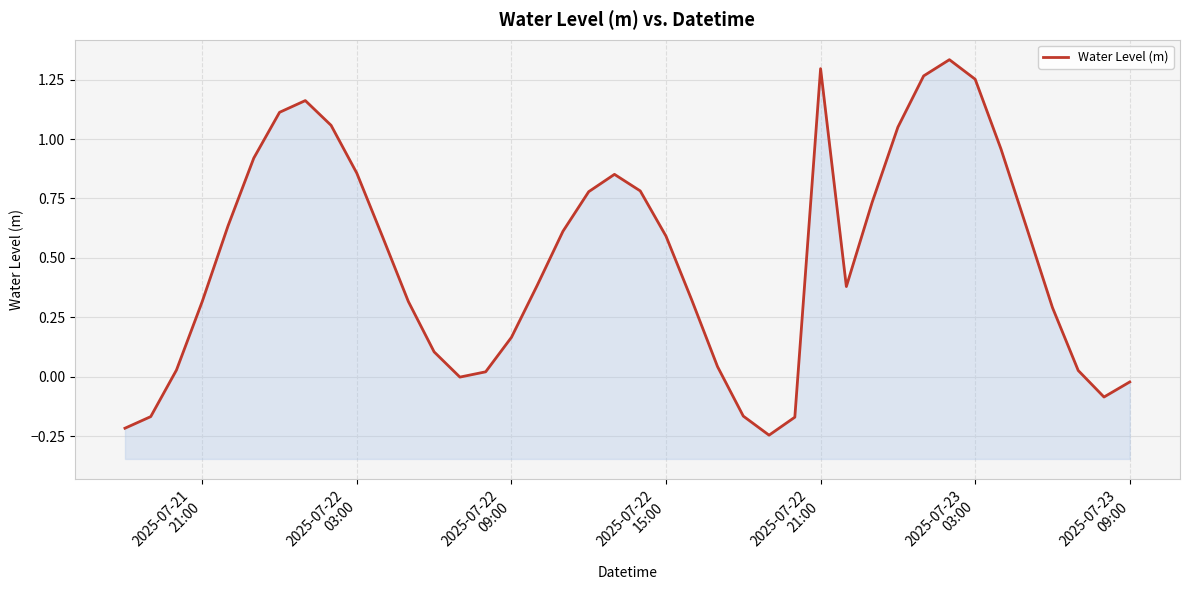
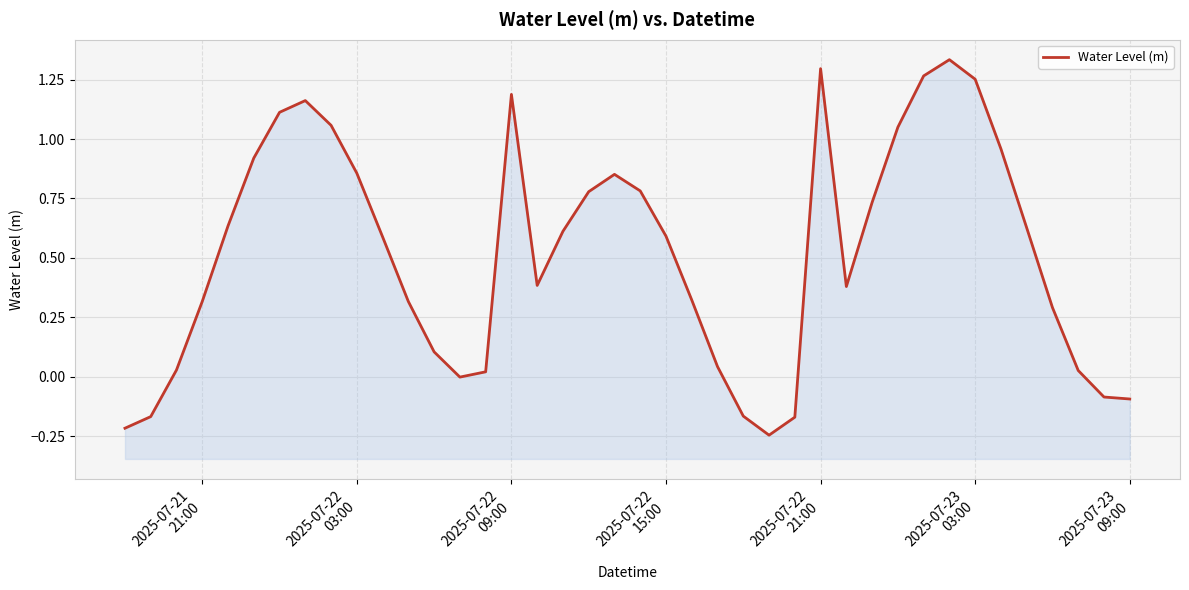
2025-07-22 09:00: 0.17 -> 1.19
2025-07-23 09:00: -0.02 -> -0.09
